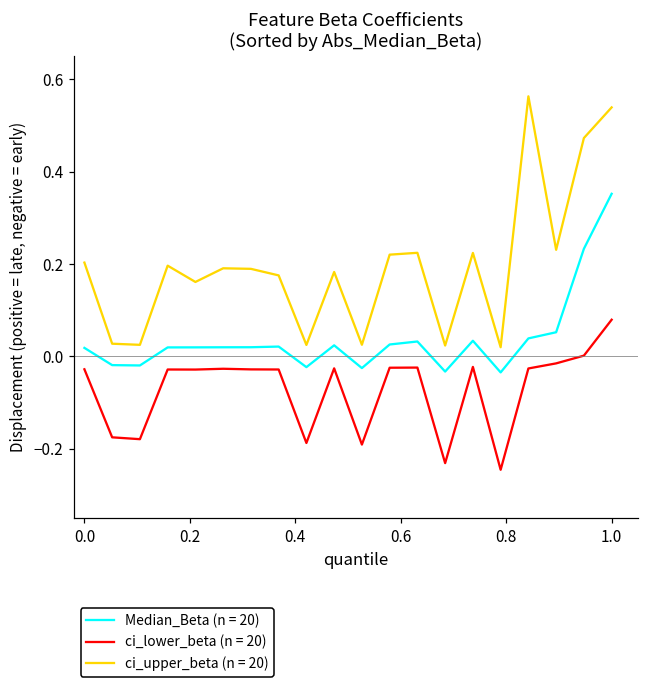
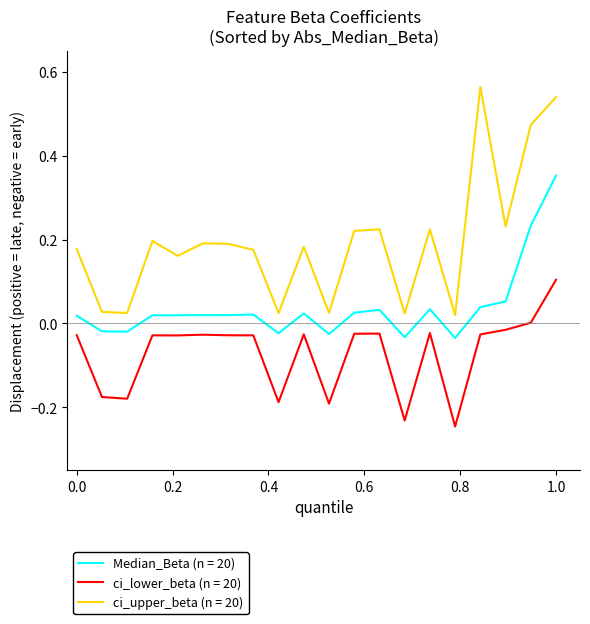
ci_upper_beta (n = 20), 0.0: 0.20 -> 0.18
ci_lower_beta (n = 20), 1.0: 0.08 -> 0.10
